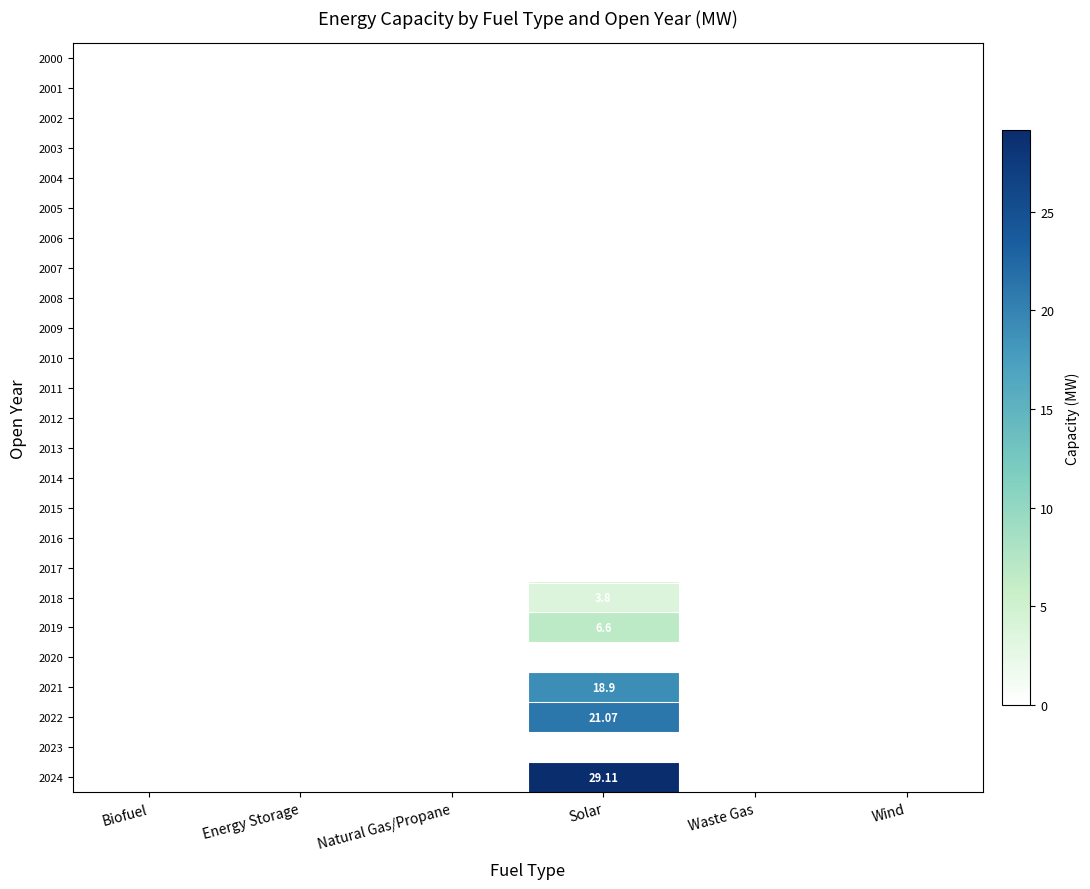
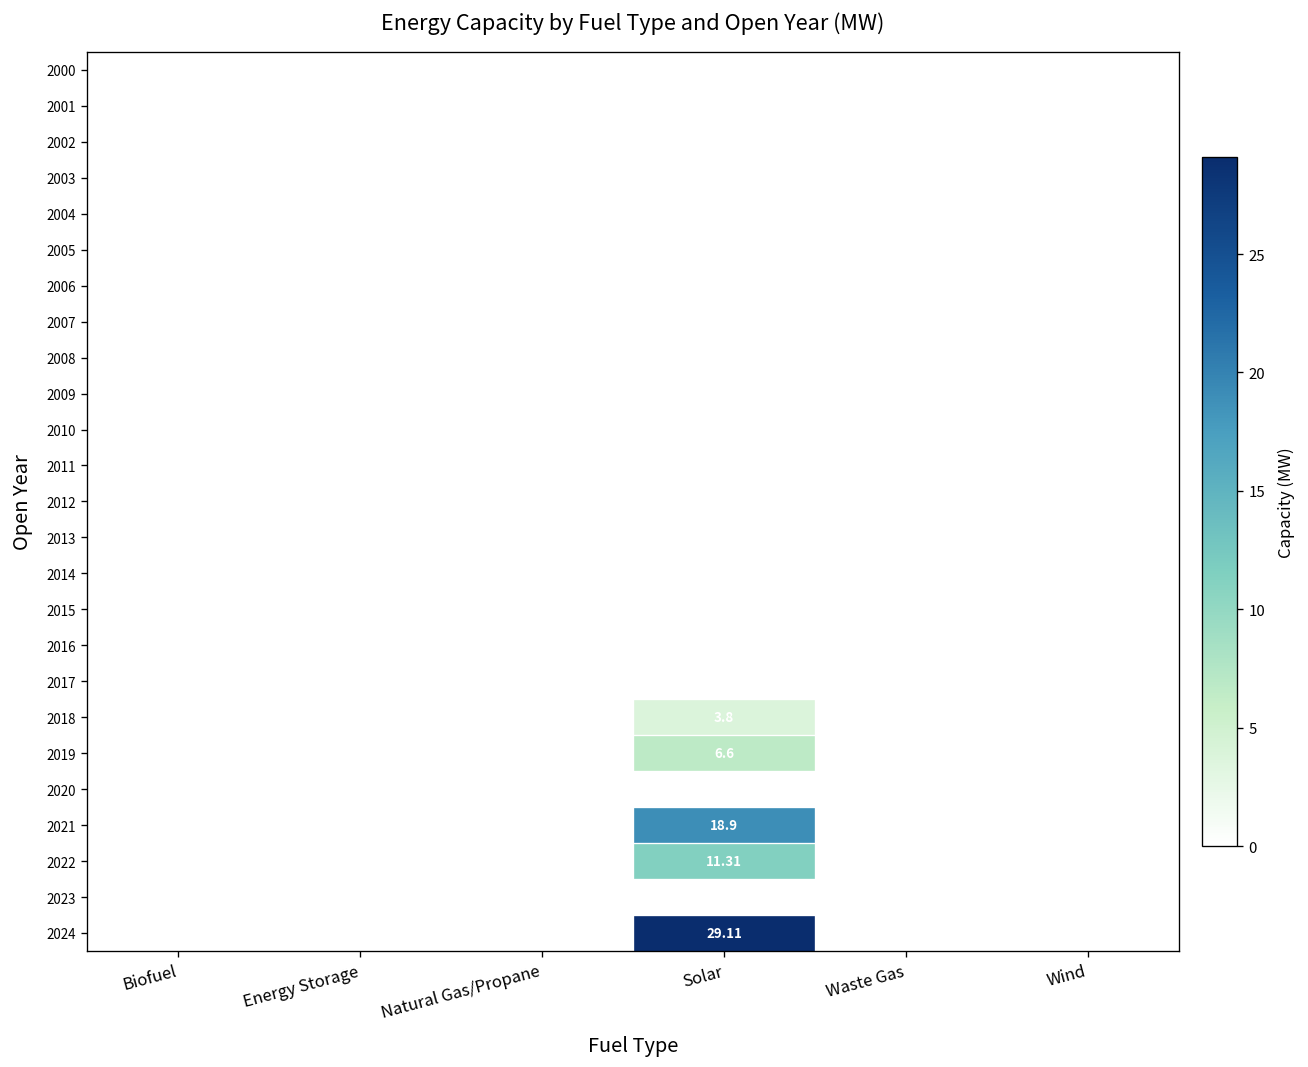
2022, Solar: 21.07 -> 11.31
